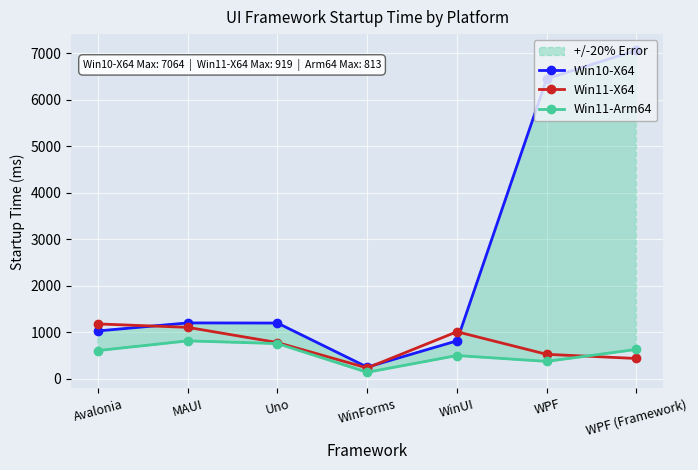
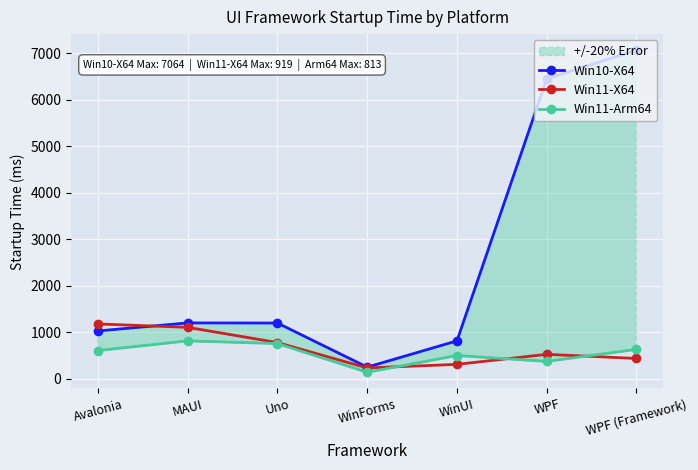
Win11-X64, WinUI: 1000 -> 300
